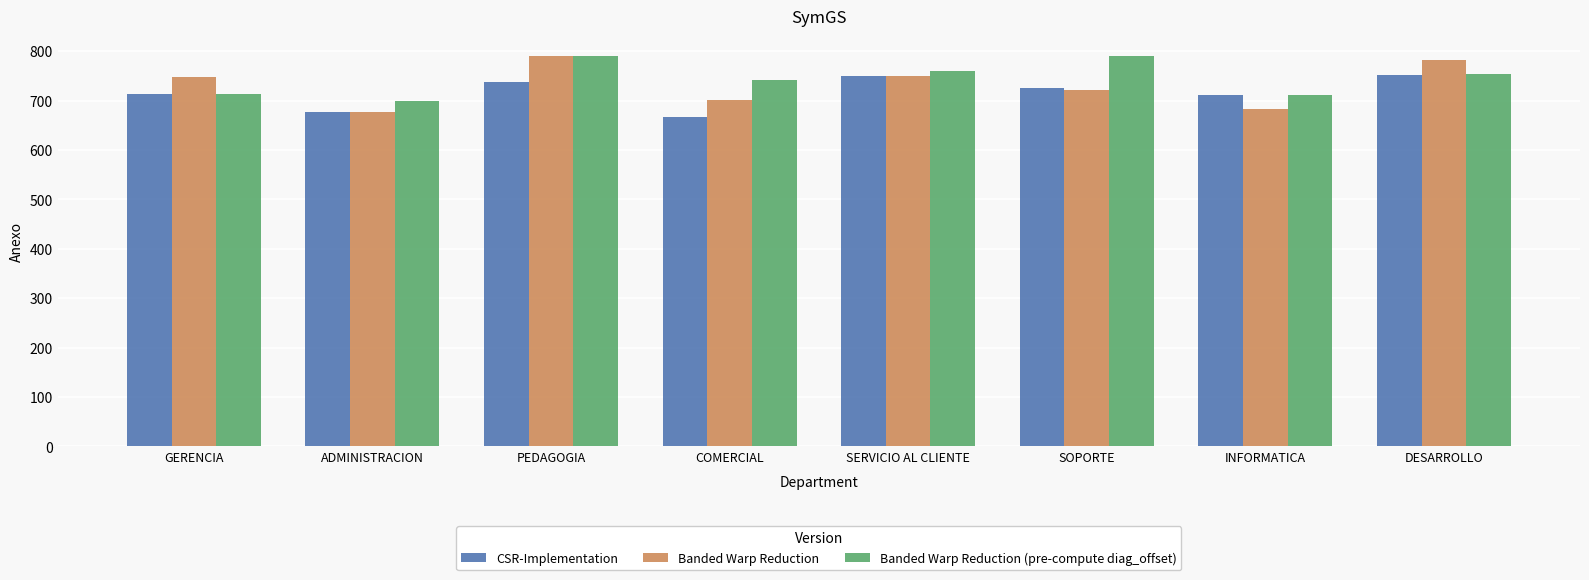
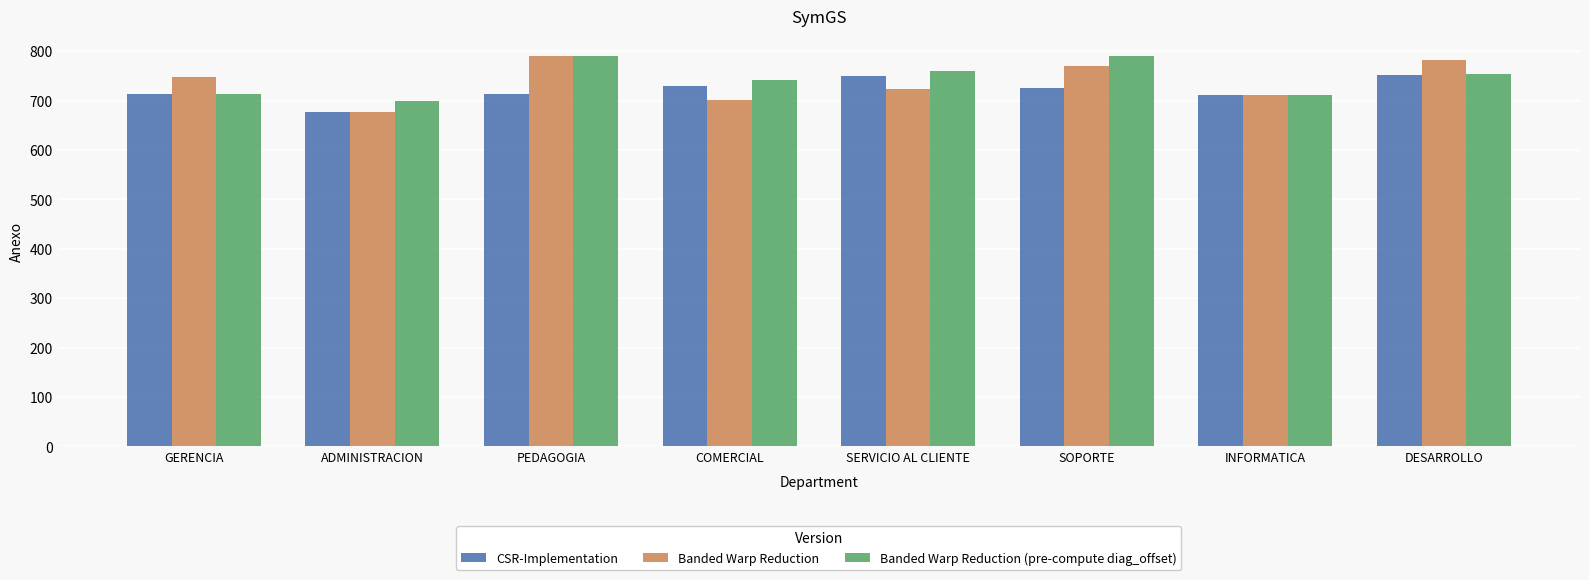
CSR-Implementation, PEDAGOGIA: 740 -> 710
CSR-Implementation, COMERCIAL: 670 -> 730
Banded Warp Reduction, SERVICIO AL CLIENTE: 750 -> 720
Banded Warp Reduction, SOPORTE: 720 -> 770
Banded Warp Reduction, INFORMATICA: 680 -> 710
